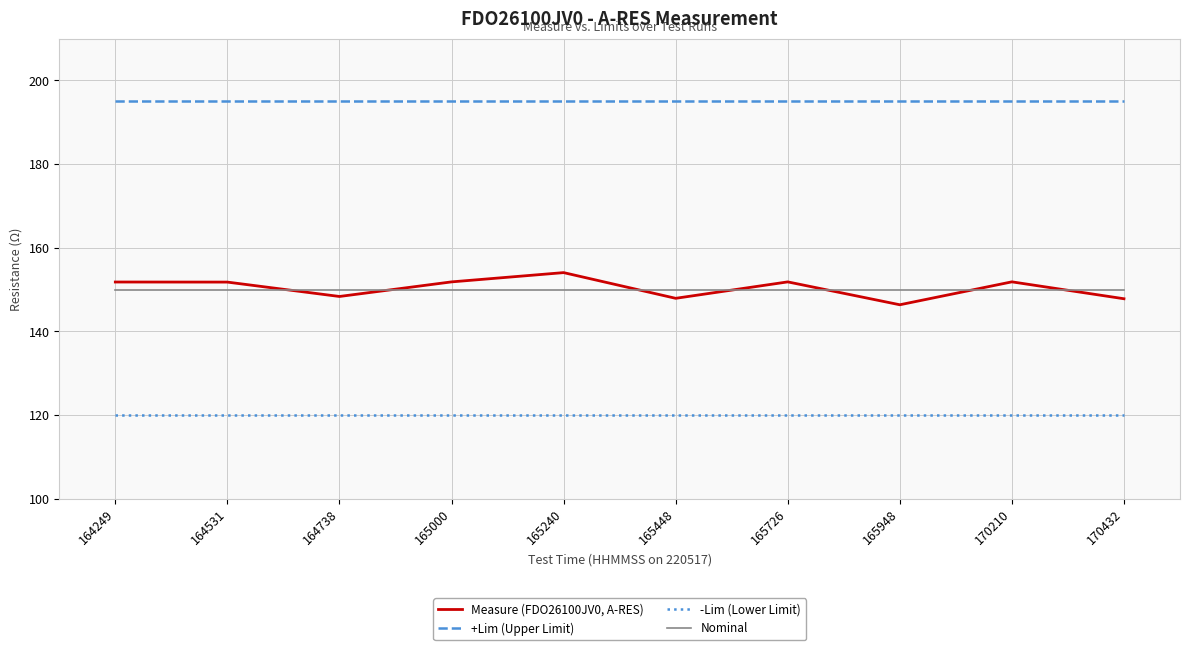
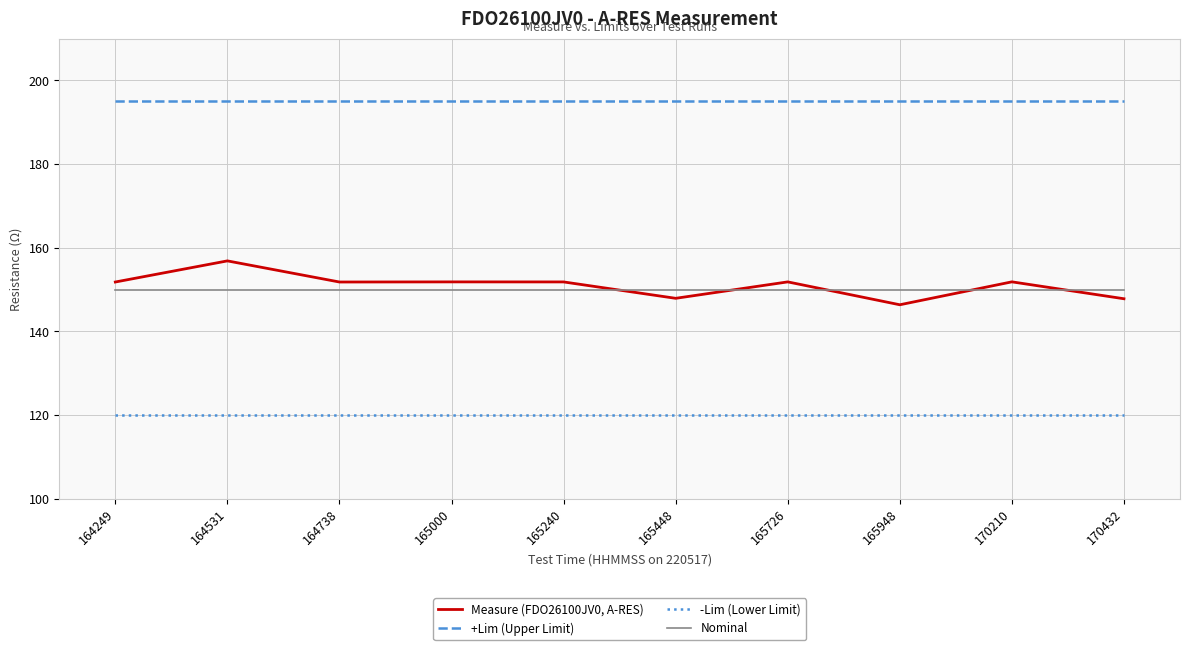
Measure (FDO26100JV0, A-RES), 164531: 152 -> 157
Measure (FDO26100JV0, A-RES), 164738: 148 -> 152
Measure (FDO26100JV0, A-RES), 165240: 154 -> 152
